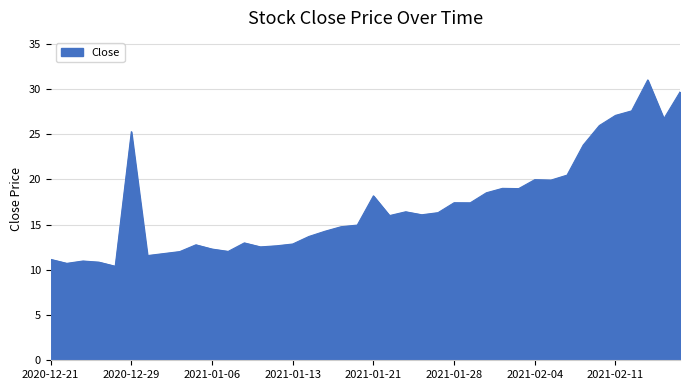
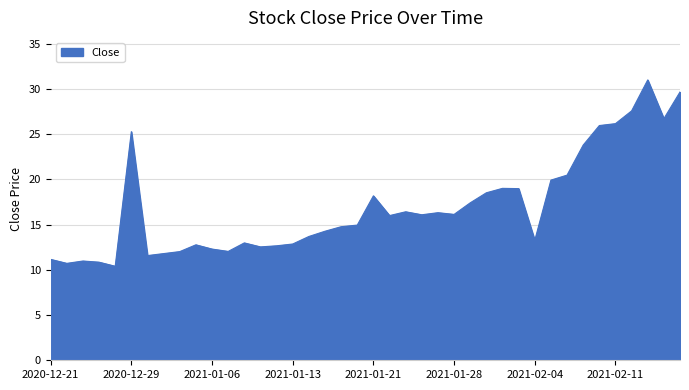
2021-01-28: 17 -> 16
2021-02-04: 20 -> 13
2021-02-11: 27 -> 26
